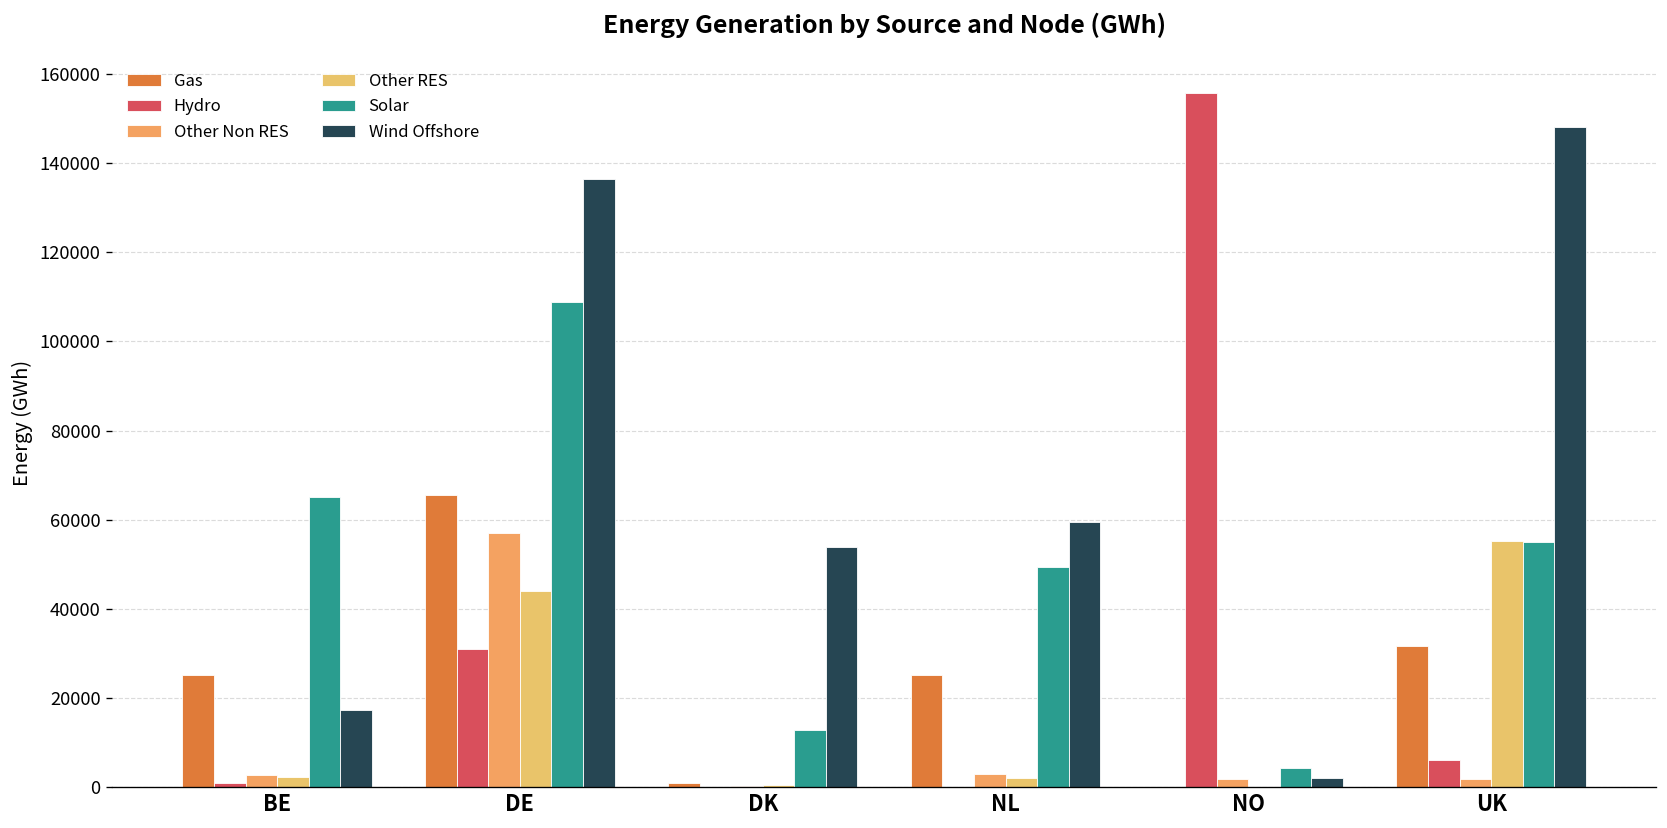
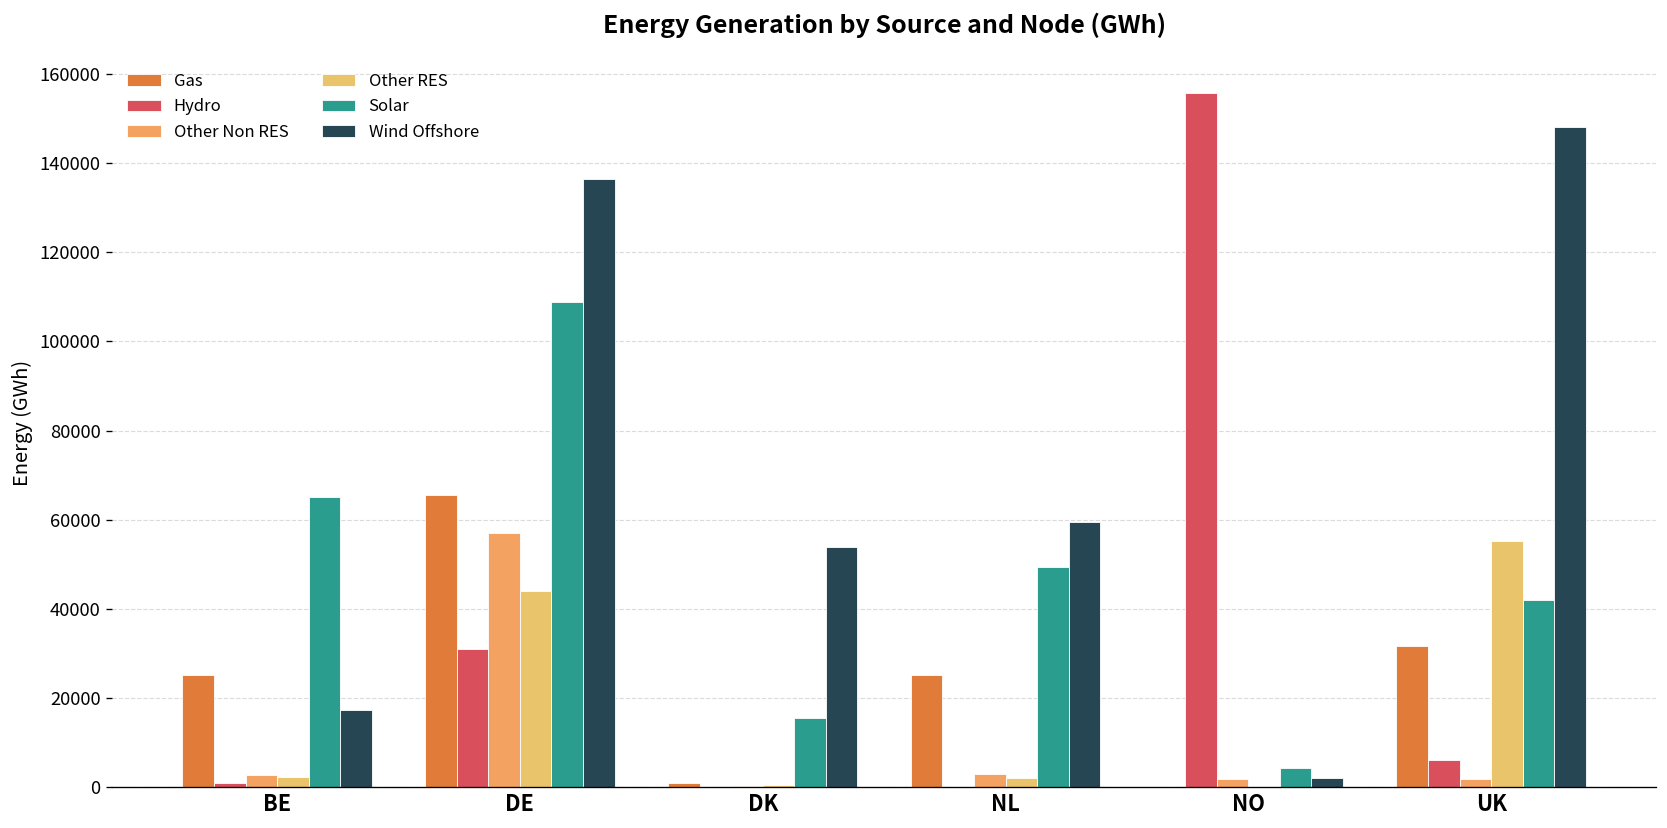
Solar, DK: 13000 -> 16000
Solar, UK: 55000 -> 42000
